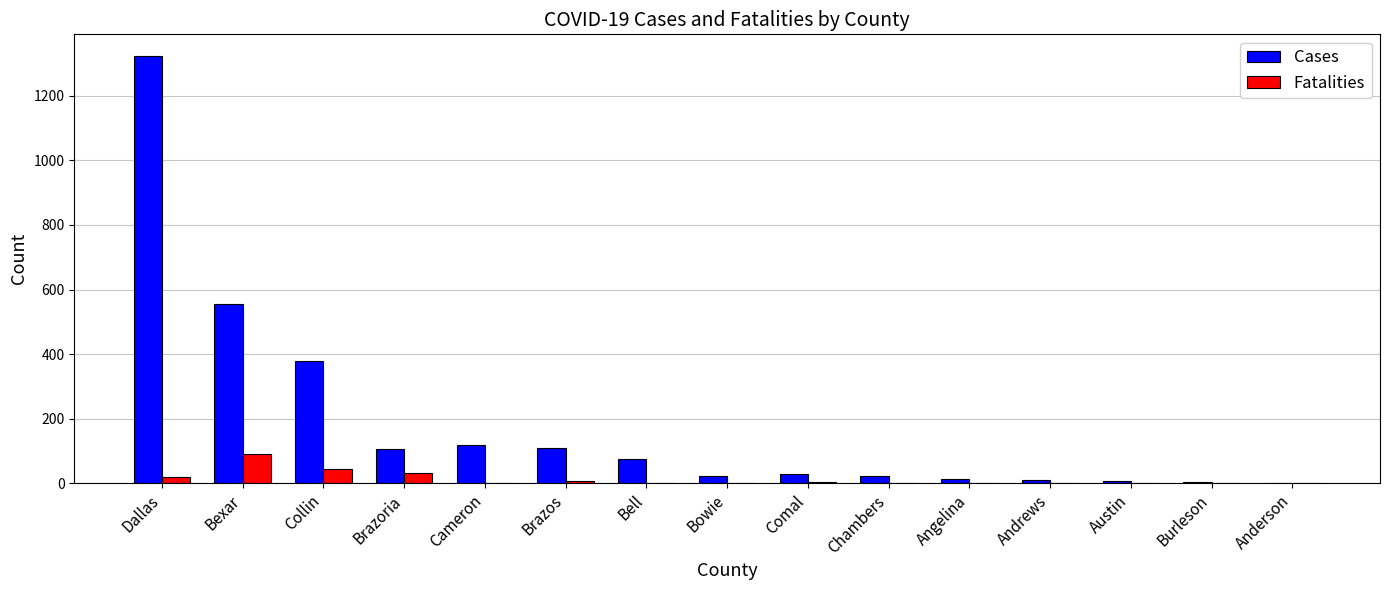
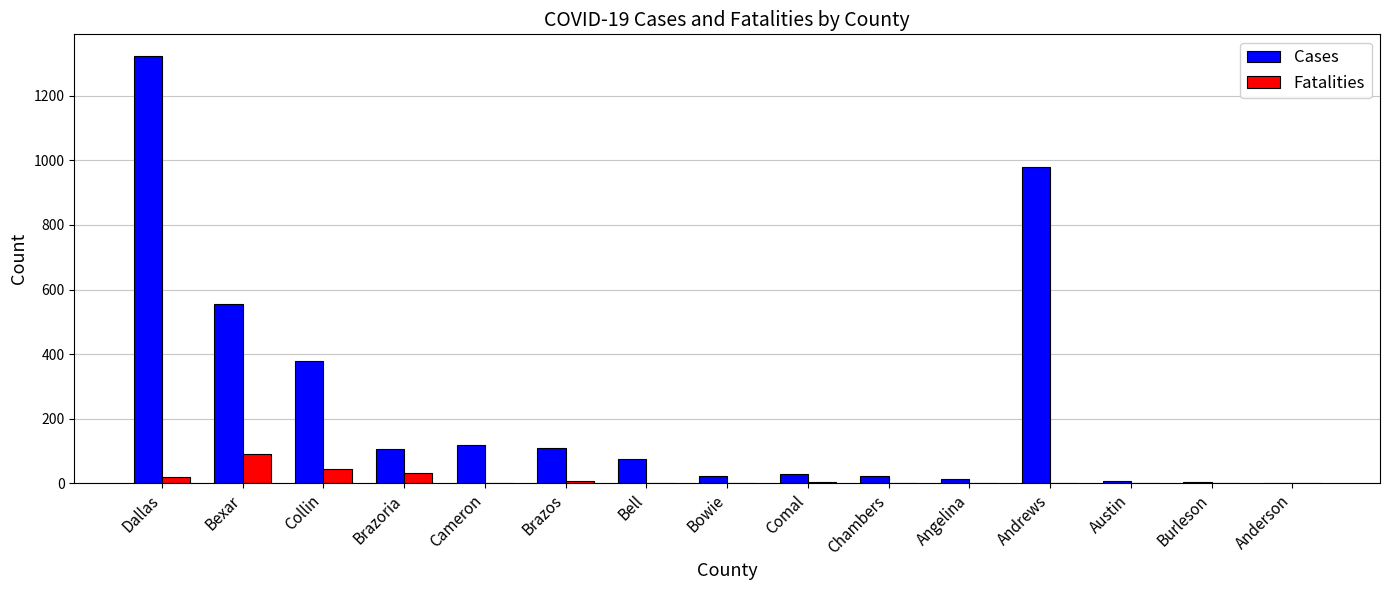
Cases, Andrews: 10 -> 980
